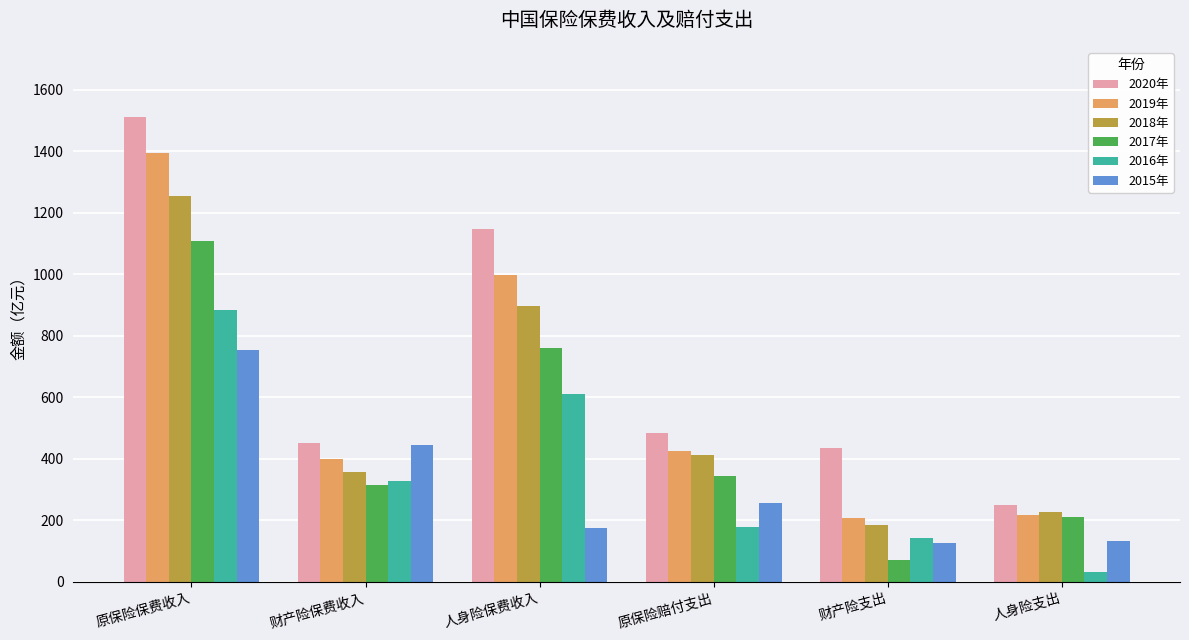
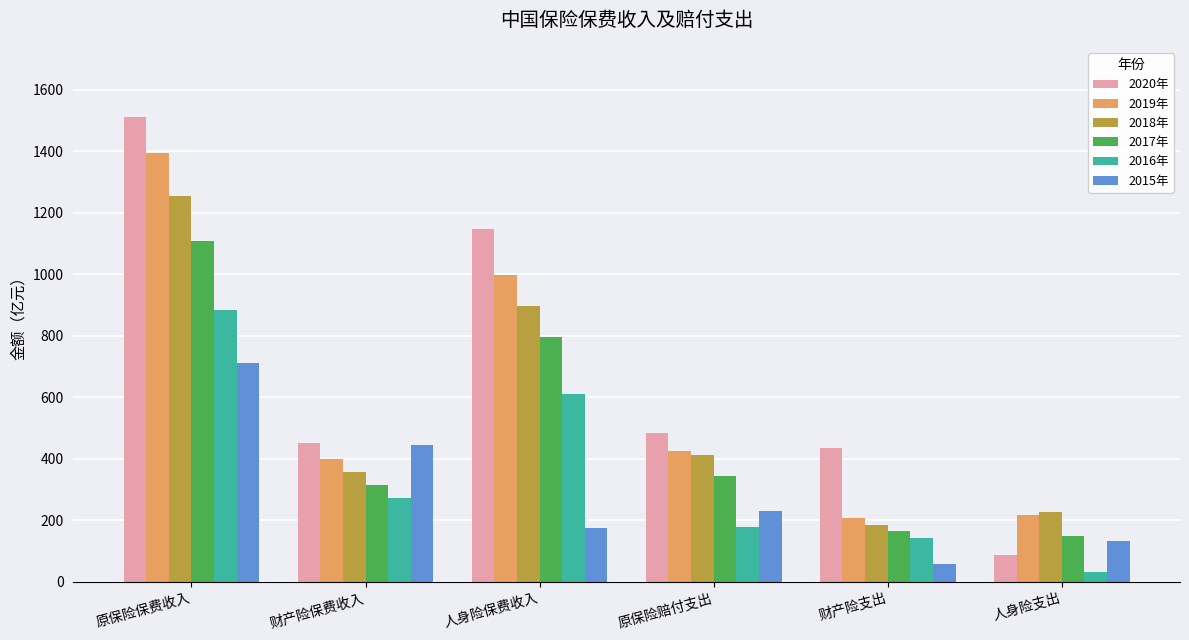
2015年, 原保险保费收入: 750 -> 710
2016年, 财产险保费收入: 330 -> 270
2017年, 人身险保费收入: 760 -> 800
2015年, 原保险赔付支出: 260 -> 230
2017年, 财产险支出: 70 -> 170
2015年, 财产险支出: 130 -> 60
2020年, 人身险支出: 250 -> 90
2017年, 人身险支出: 210 -> 150
